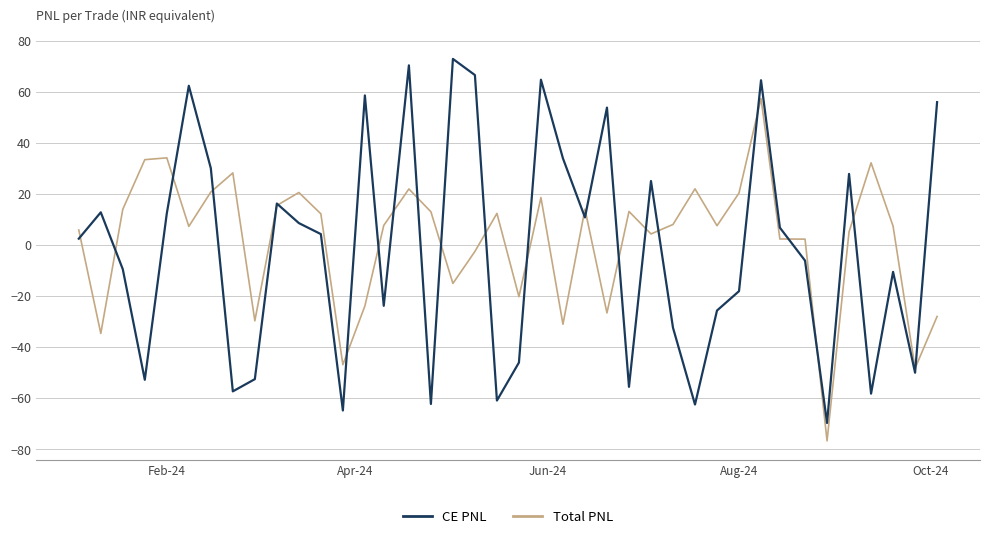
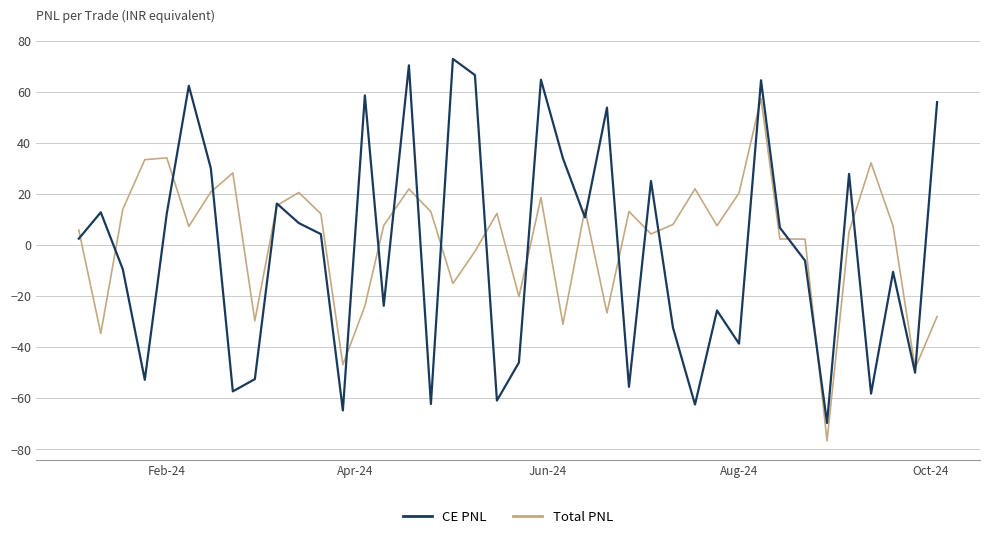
CE PNL, Aug-24: -18 -> -39
